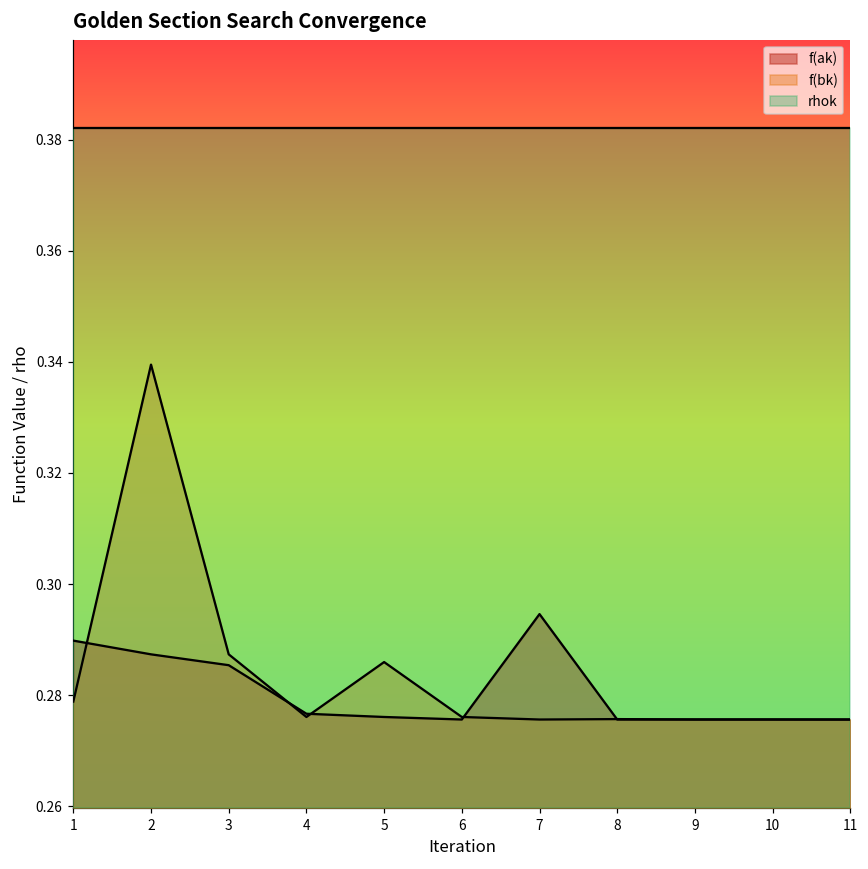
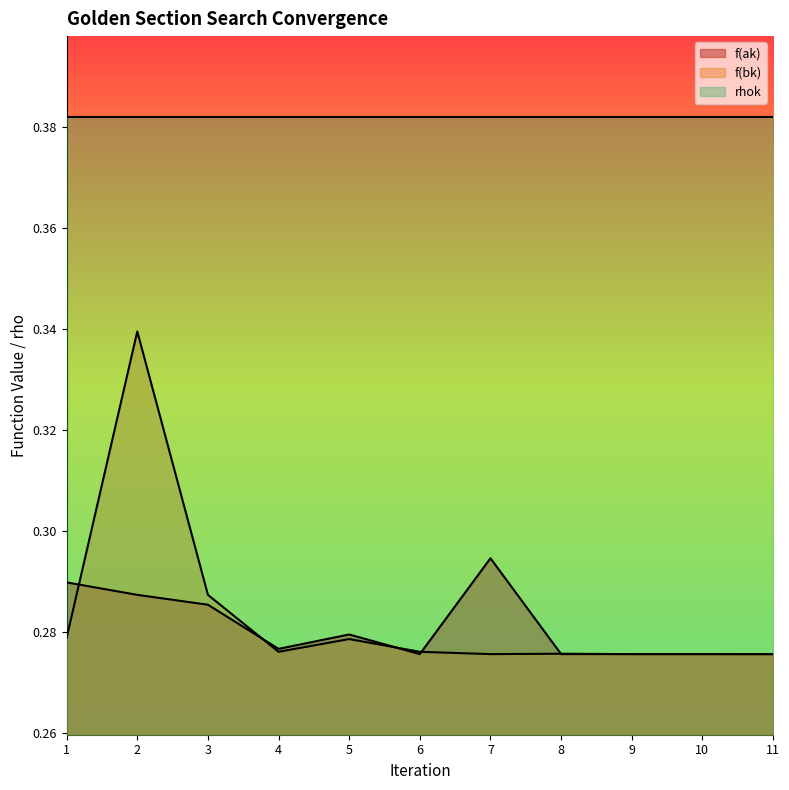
f(ak), 5: 0.276 -> 0.280
f(bk), 5: 0.286 -> 0.279
